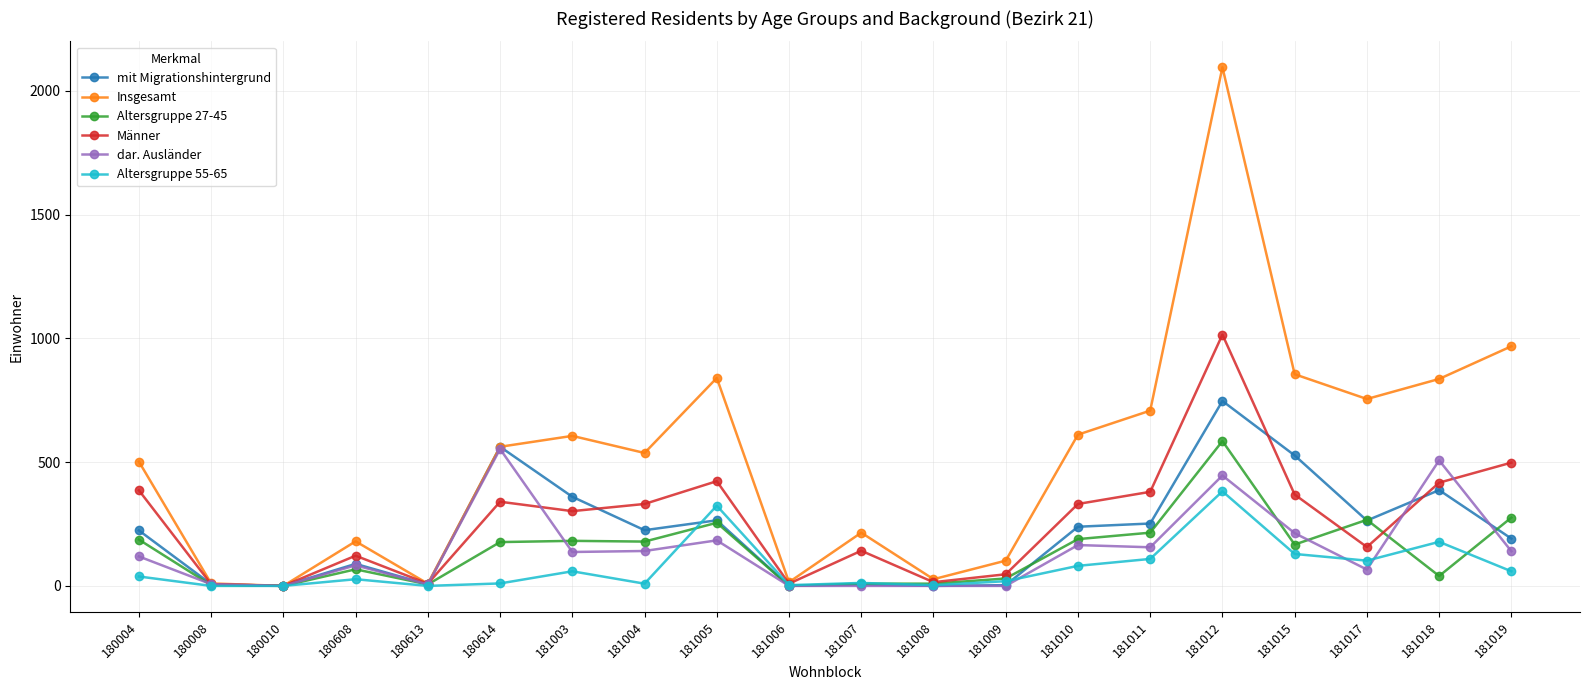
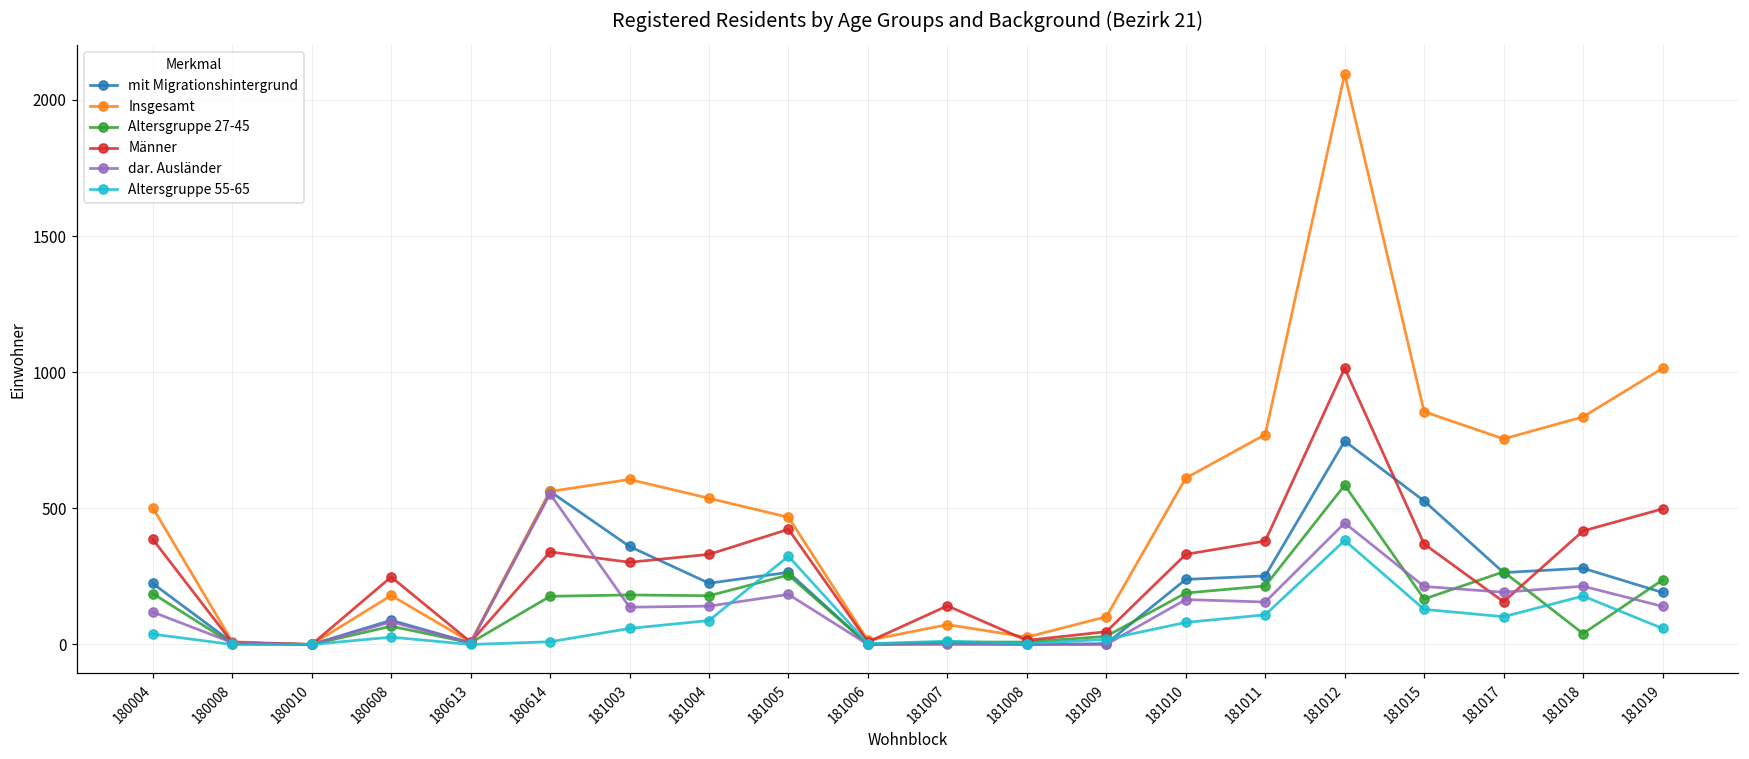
Männer, 180608: 120 -> 250
Altersgruppe 55-65, 181004: 10 -> 90
Insgesamt, 181005: 840 -> 470
Insgesamt, 181007: 220 -> 70
Insgesamt, 181011: 710 -> 770
dar. Ausländer, 181017: 70 -> 190
mit Migrationshintergrund, 181018: 390 -> 280
dar. Ausländer, 181018: 510 -> 210
Insgesamt, 181019: 970 -> 1010
Altersgruppe 27-45, 181019: 280 -> 240
